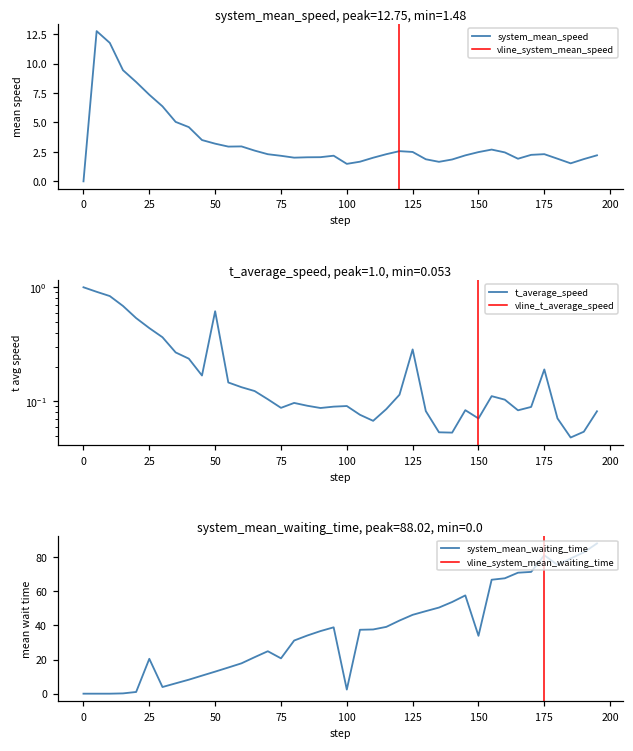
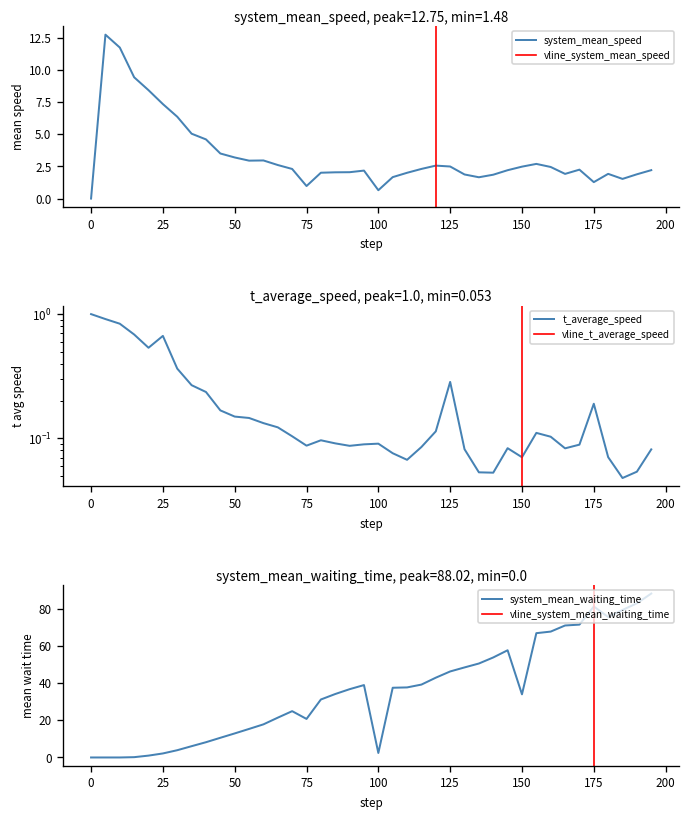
system_mean_speed, peak=12.75, min=1.48, 75: 2.2 -> 1.0
system_mean_speed, peak=12.75, min=1.48, 100: 1.5 -> 0.7
system_mean_speed, peak=12.75, min=1.48, 175: 2.3 -> 1.3
t_average_speed, peak=1.0, min=0.053, 25: 0.44 -> 0.7
t_average_speed, peak=1.0, min=0.053, 50: 0.6 -> 0.15
system_mean_waiting_time, peak=88.02, min=0.0, 25: 20 -> 2
